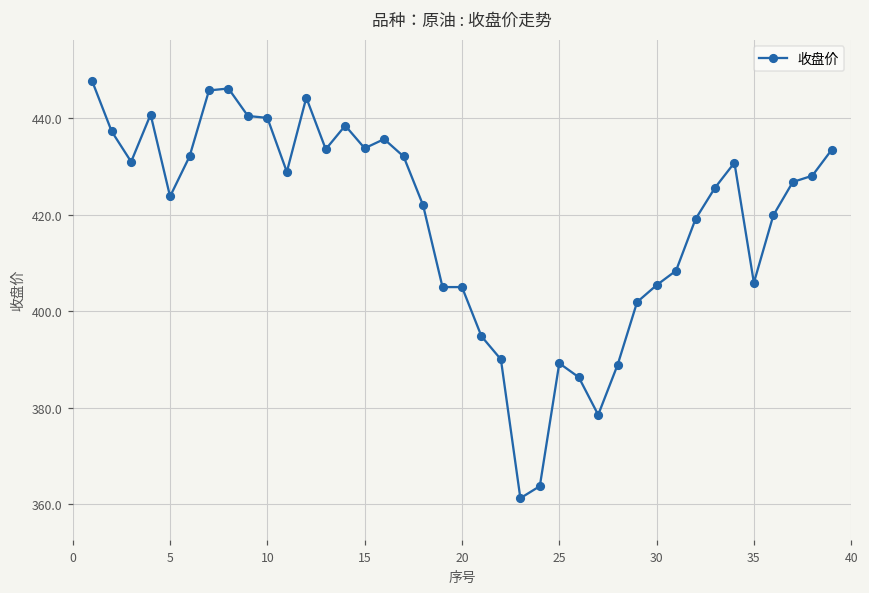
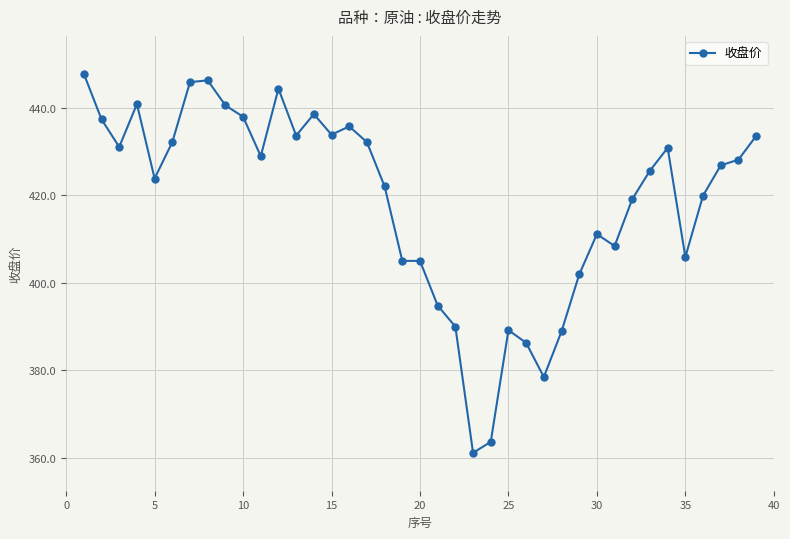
10: 440 -> 438
30: 405 -> 411
